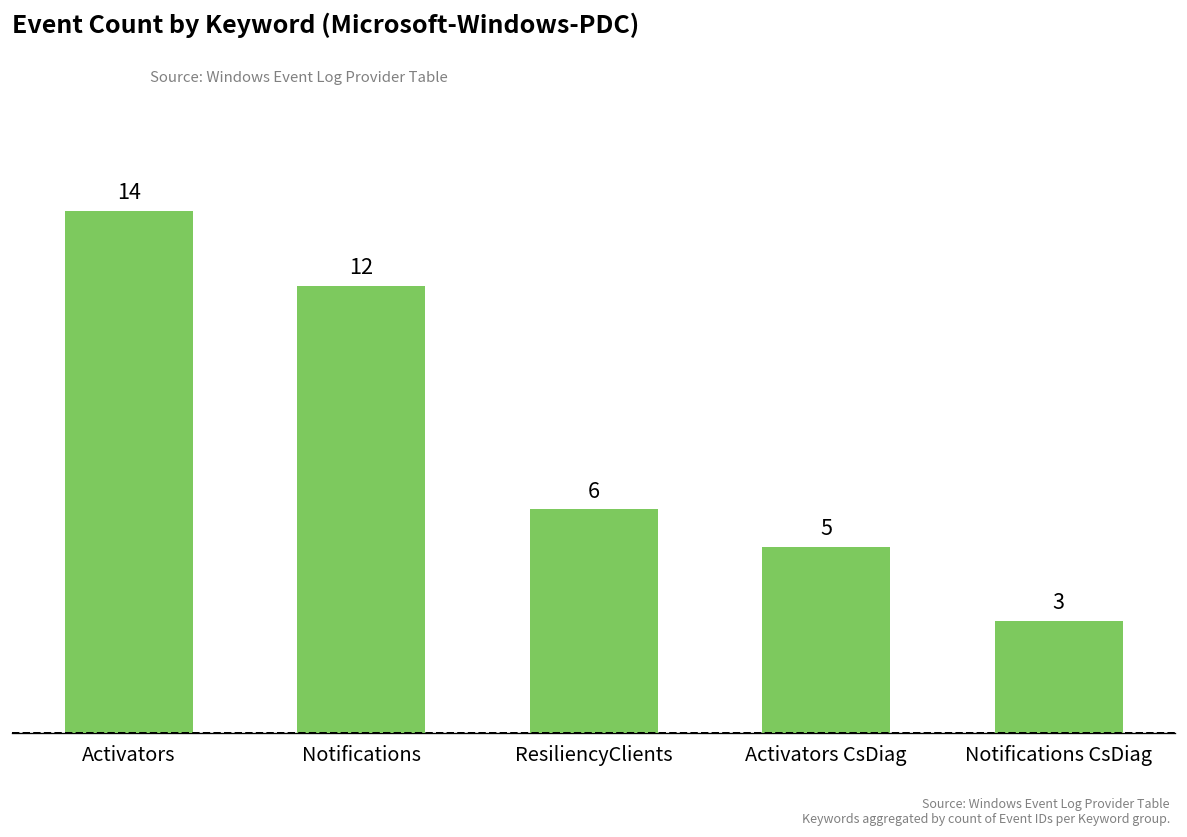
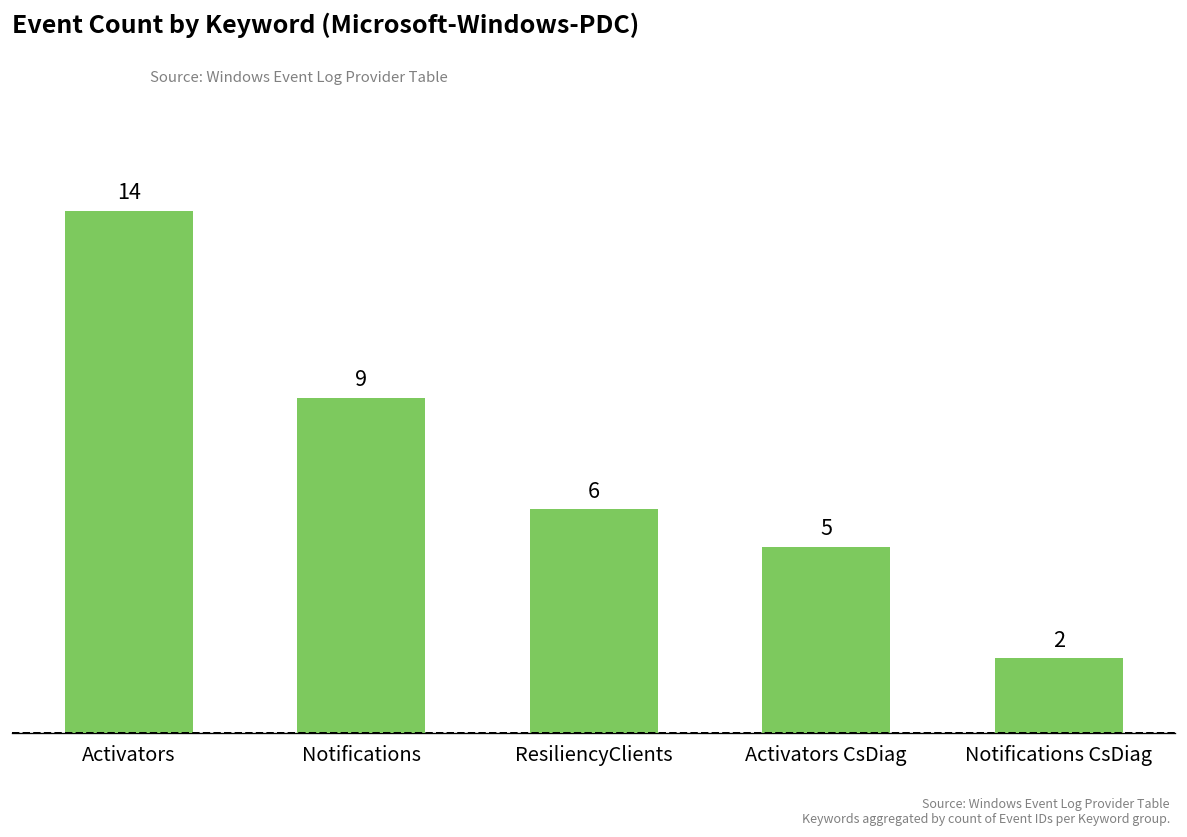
Notifications: 12 -> 9
Notifications CsDiag: 3 -> 2
